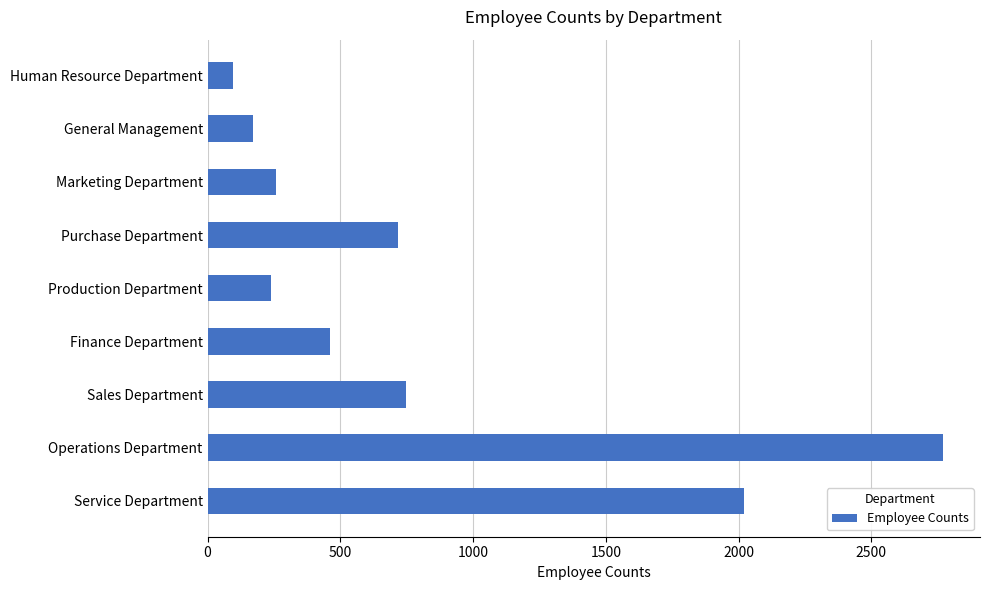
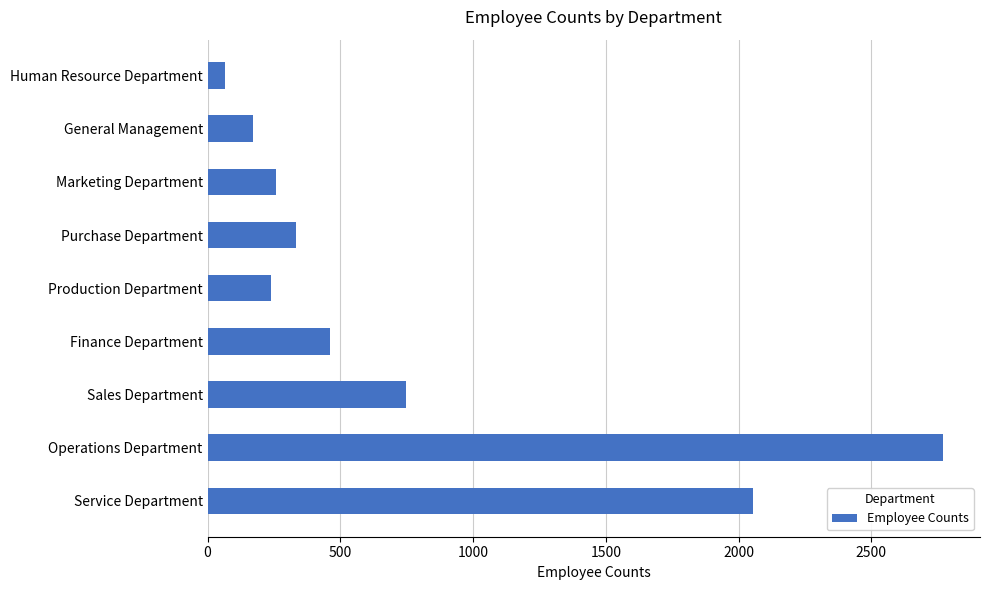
Human Resource Department: 100 -> 70
Purchase Department: 720 -> 330
Service Department: 2020 -> 2060
